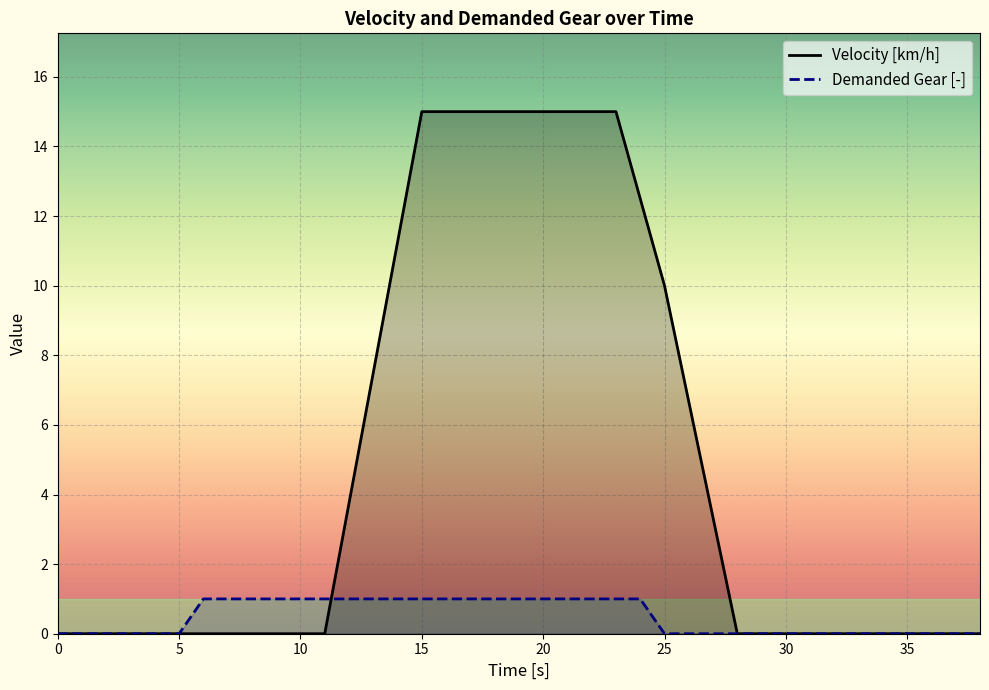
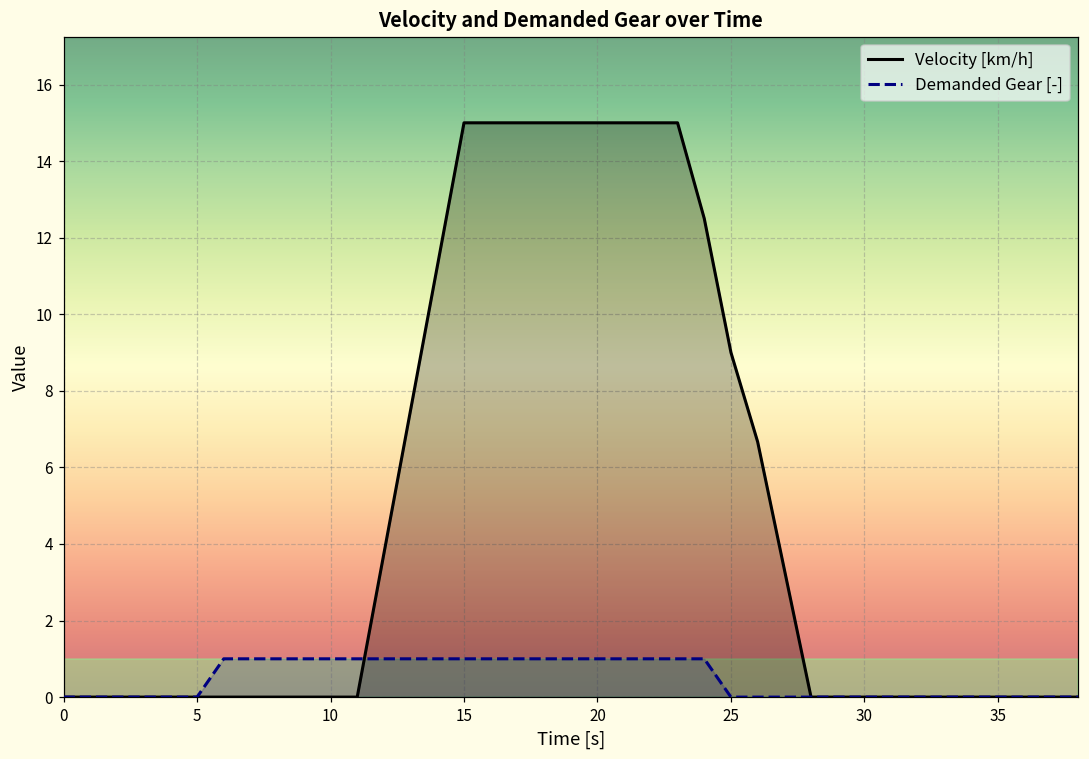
Velocity [km/h], 25: 10 -> 9
